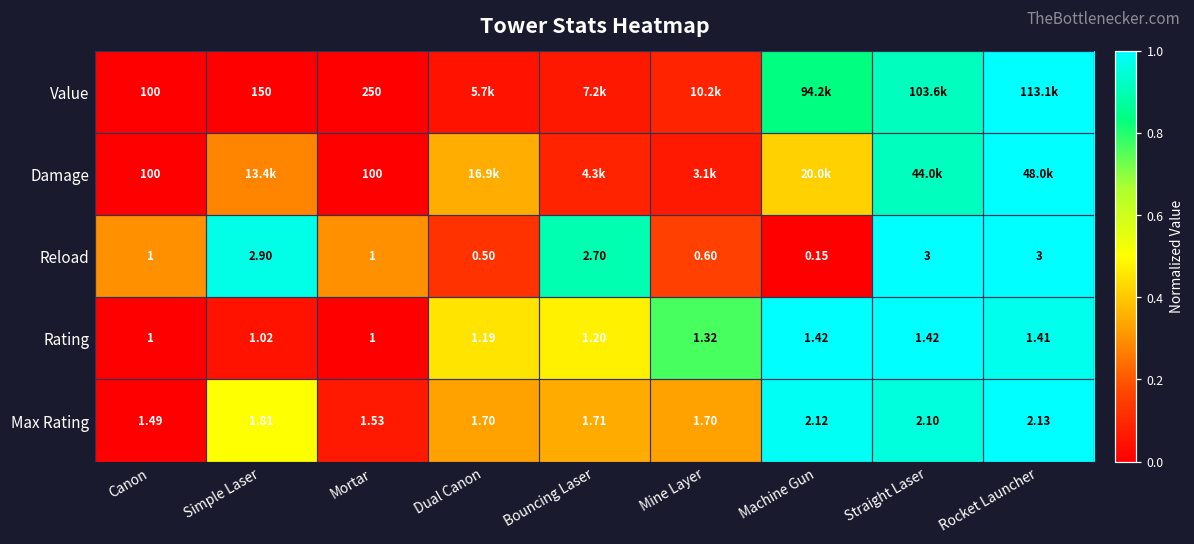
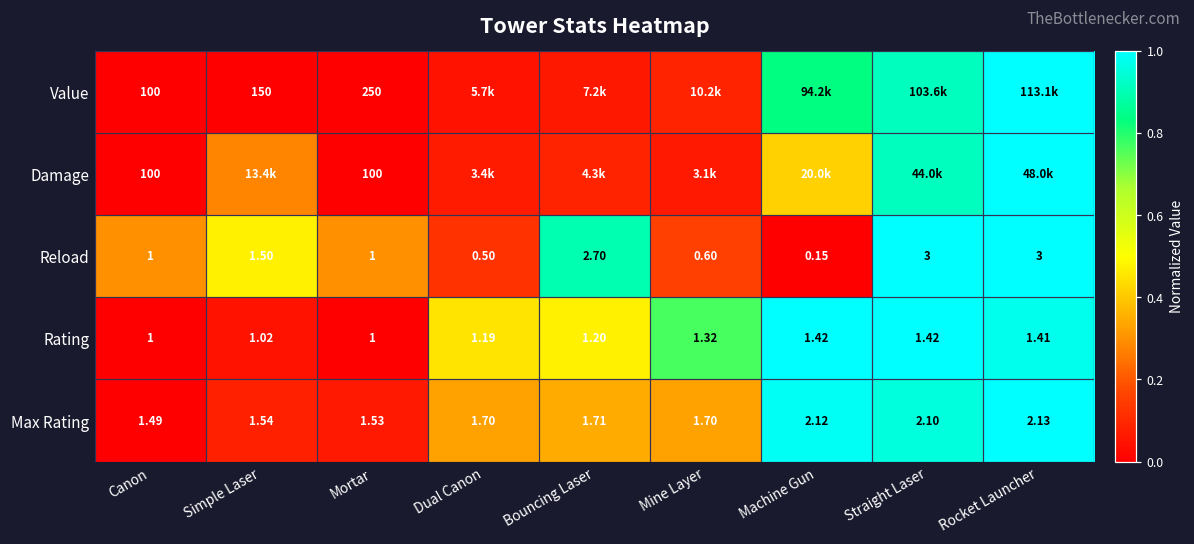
Damage, Dual Canon: 16.9k -> 3.4k
Reload, Simple Laser: 2.90 -> 1.50
Max Rating, Simple Laser: 1.81 -> 1.54
